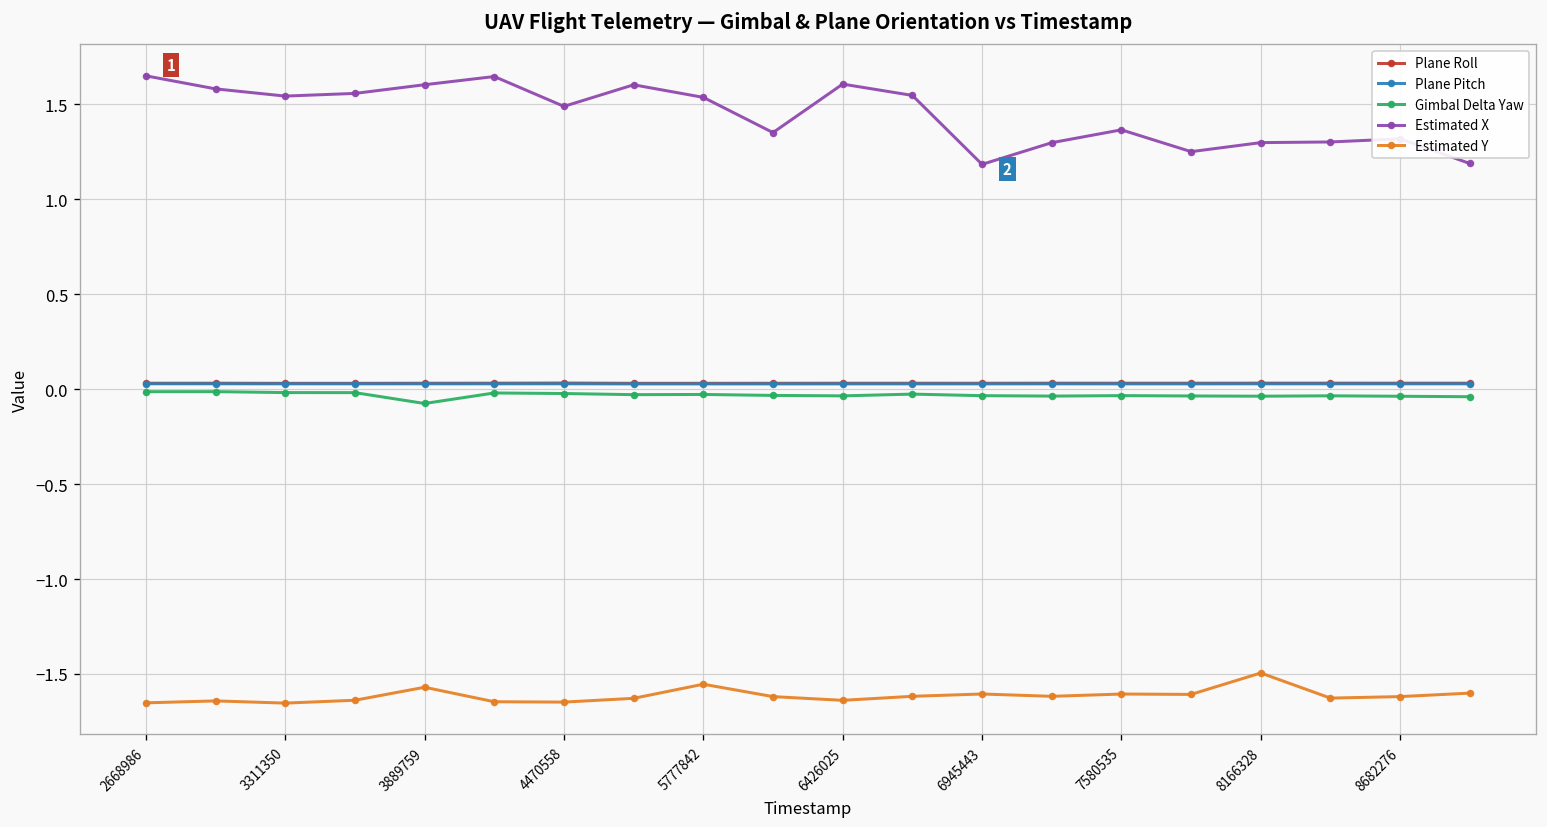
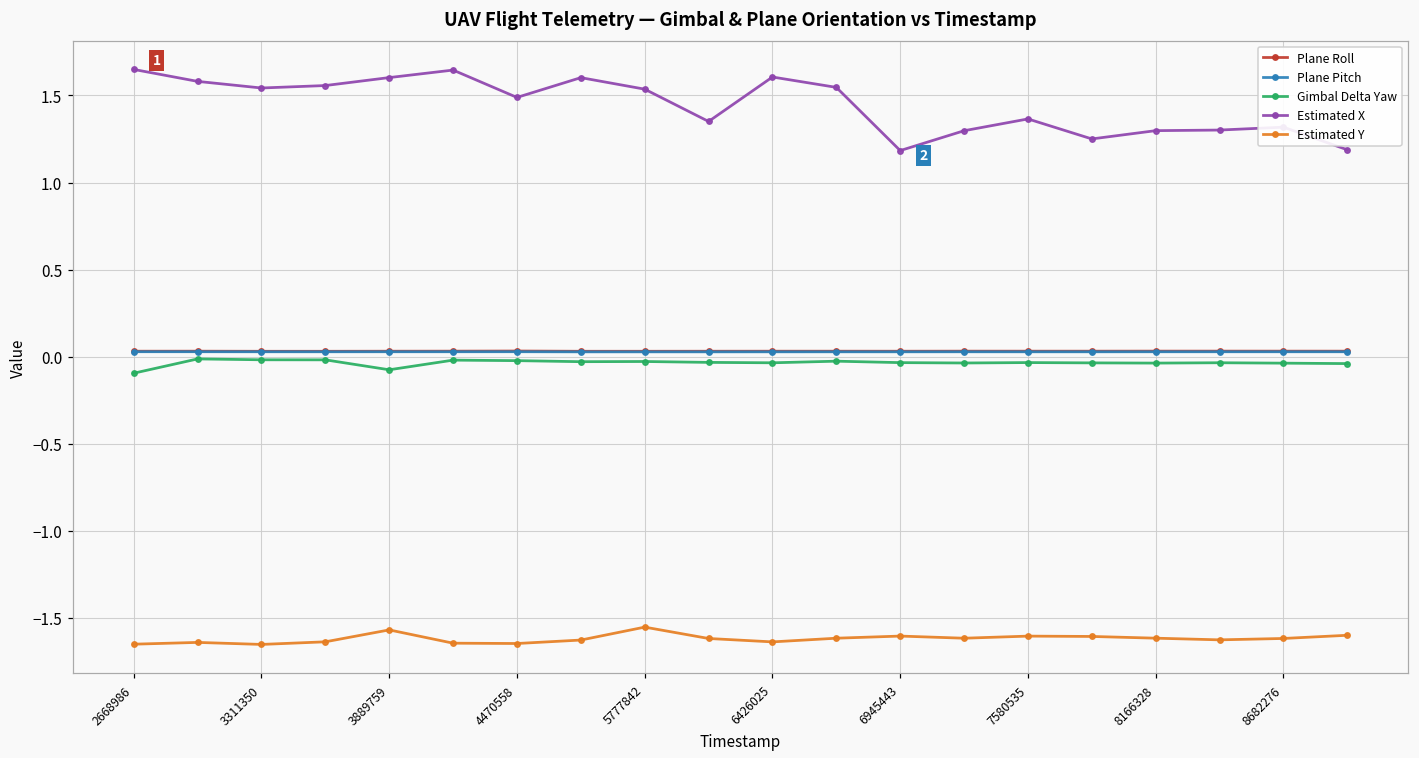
Gimbal Delta Yaw, 2668986: -0.01 -> -0.10
Estimated Y, 8166328: -1.49 -> -1.62
